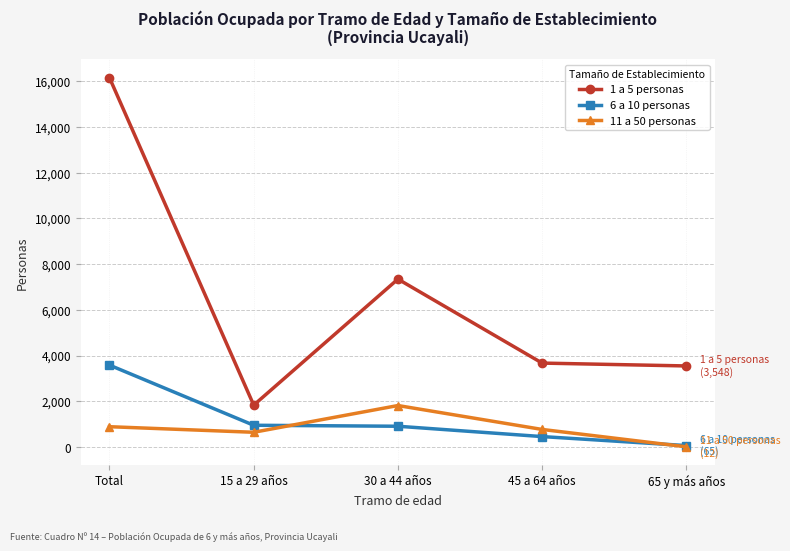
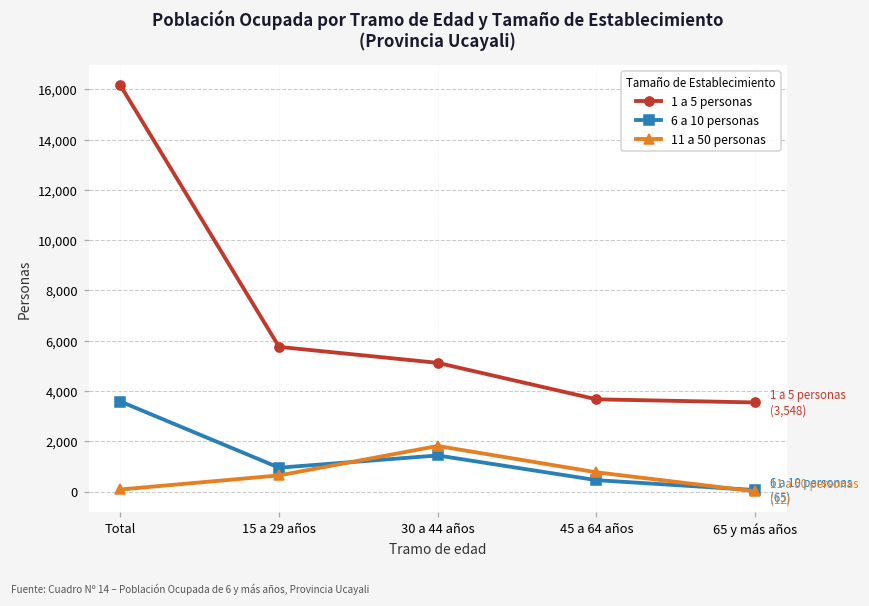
11 a 50 personas, Total: 900 -> 100
1 a 5 personas, 15 a 29 años: 1,800 -> 5,800
1 a 5 personas, 30 a 44 años: 7,300 -> 5,100
6 a 10 personas, 30 a 44 años: 900 -> 1,400
